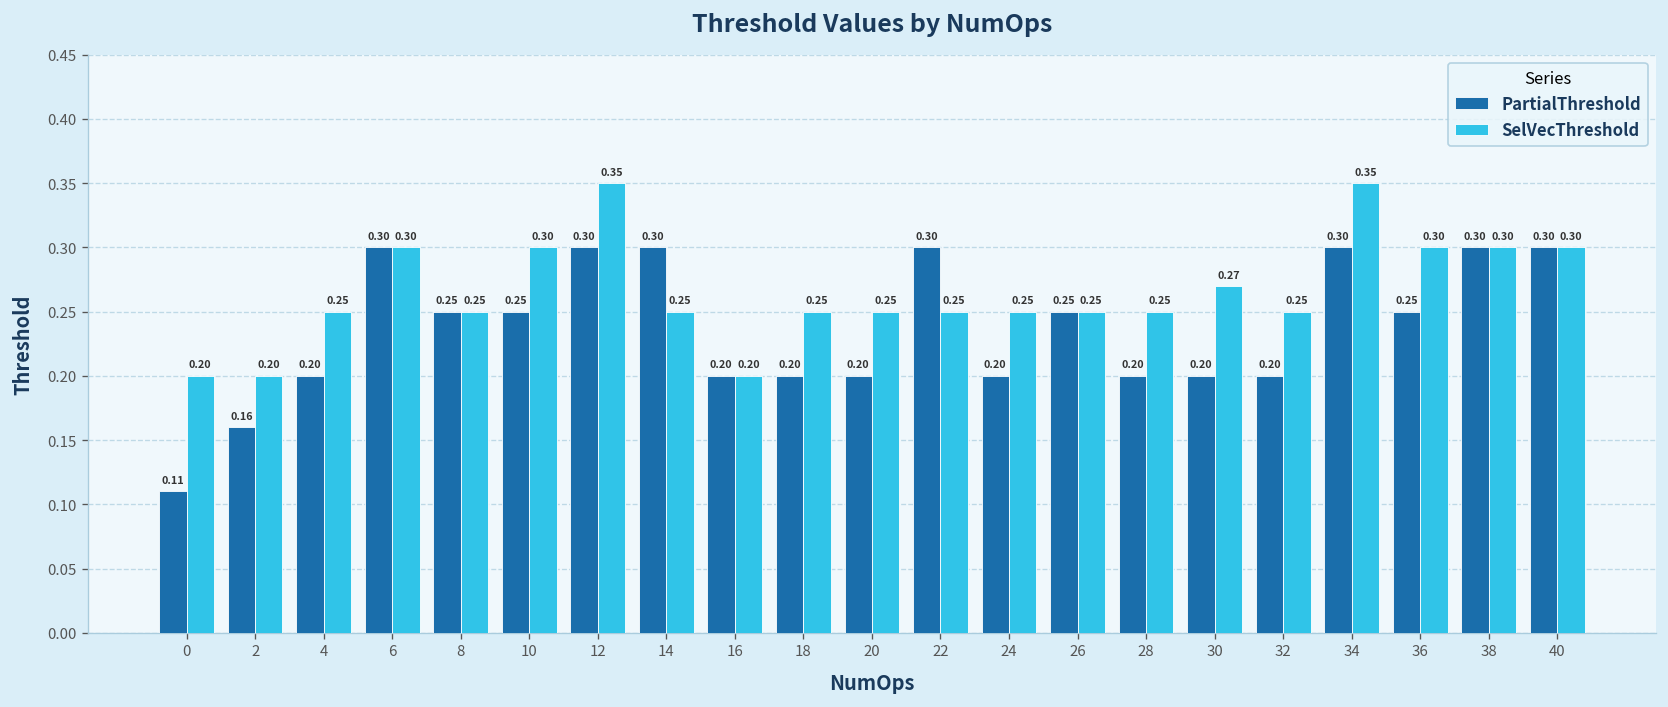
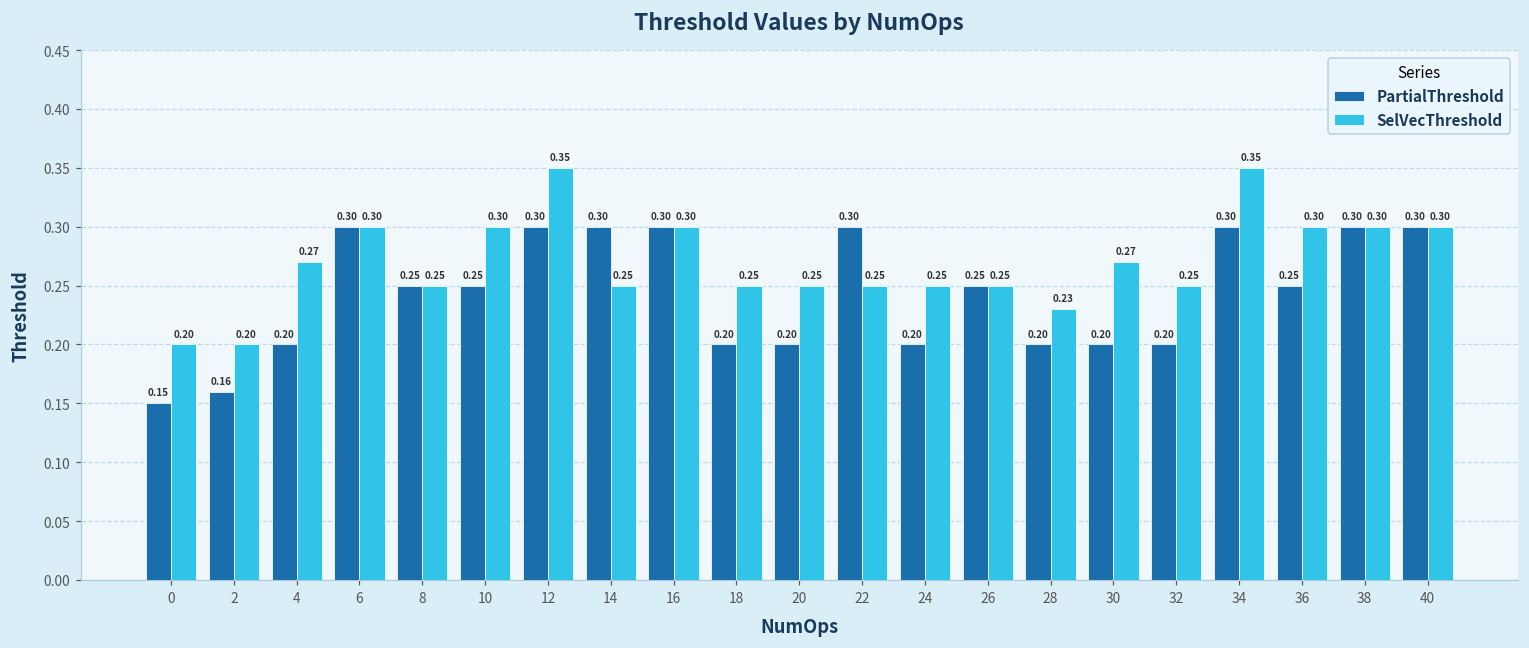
PartialThreshold, 0: 0.11 -> 0.15
SelVecThreshold, 4: 0.25 -> 0.27
PartialThreshold, 16: 0.20 -> 0.30
SelVecThreshold, 16: 0.20 -> 0.30
SelVecThreshold, 28: 0.25 -> 0.23
